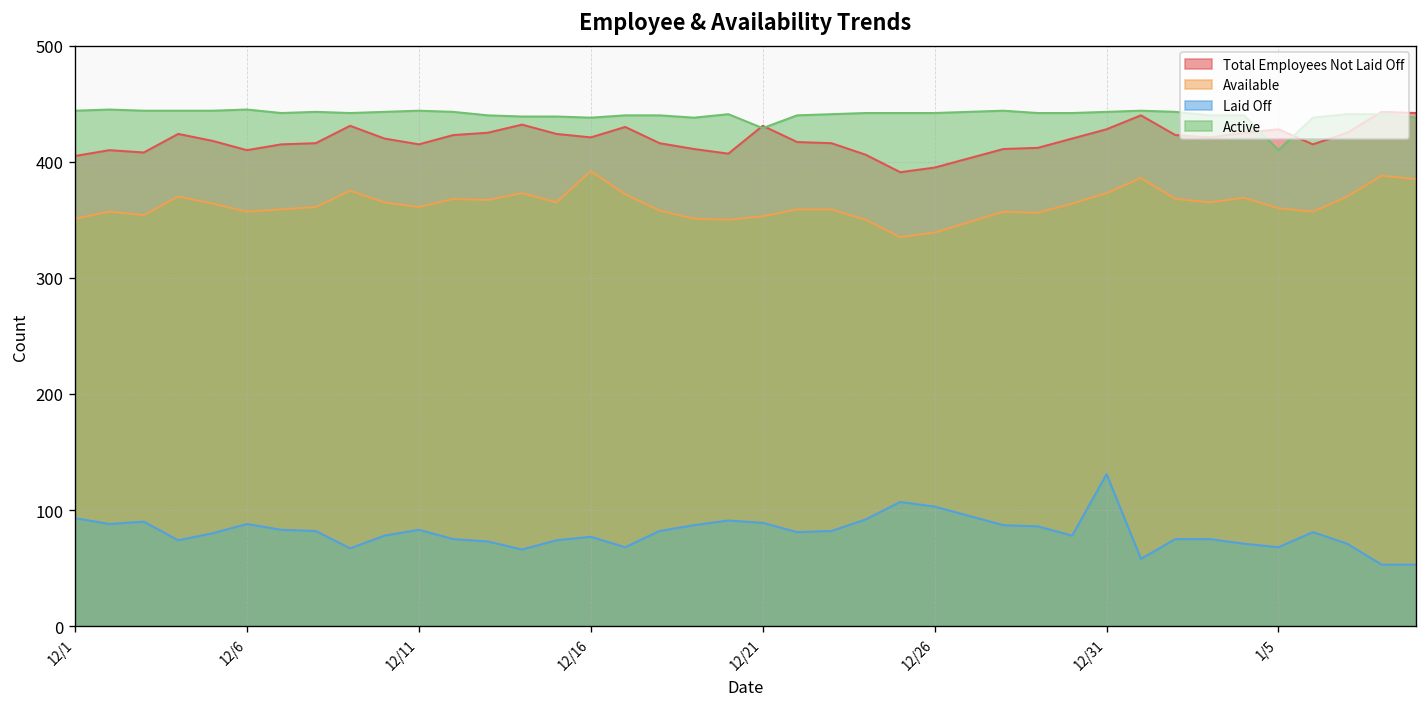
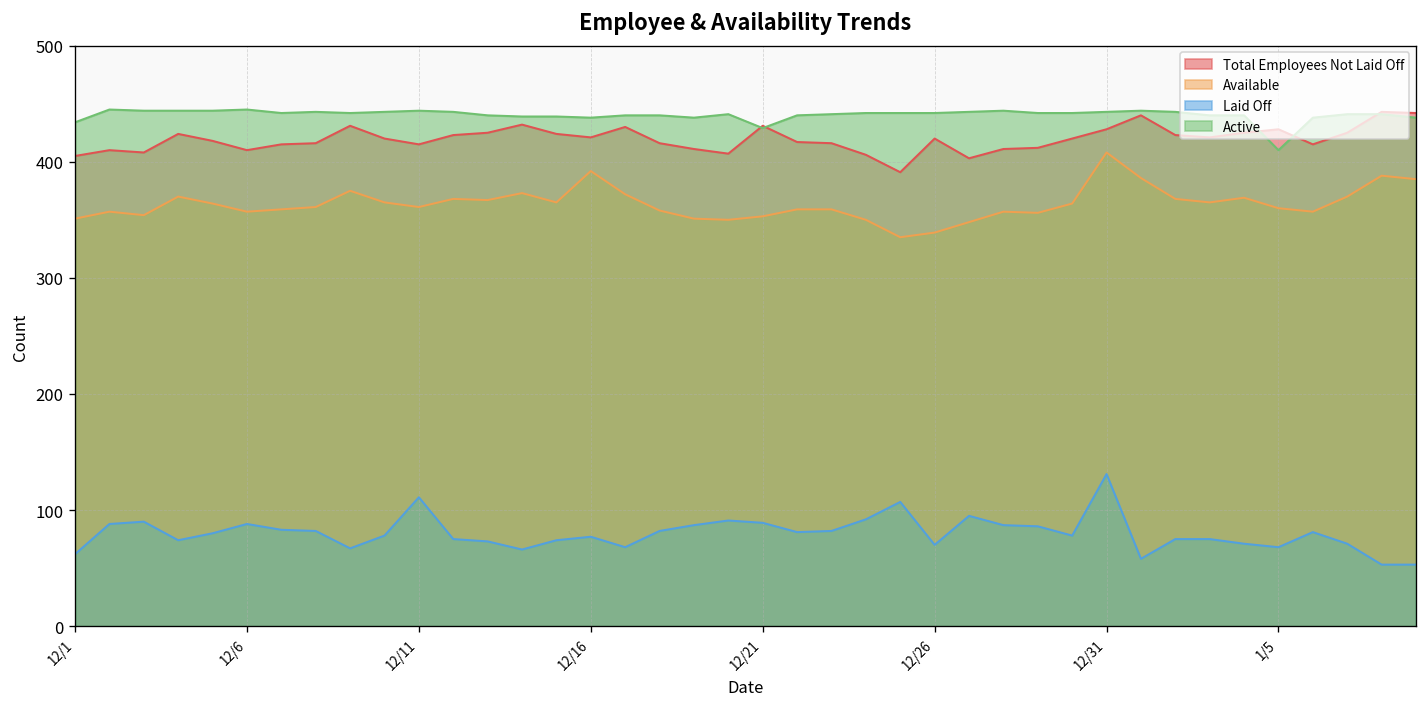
Laid Off, 12/1: 90 -> 60
Active, 12/1: 440 -> 430
Laid Off, 12/11: 80 -> 110
Total Employees Not Laid Off, 12/26: 400 -> 420
Laid Off, 12/26: 100 -> 70
Available, 12/31: 370 -> 410
